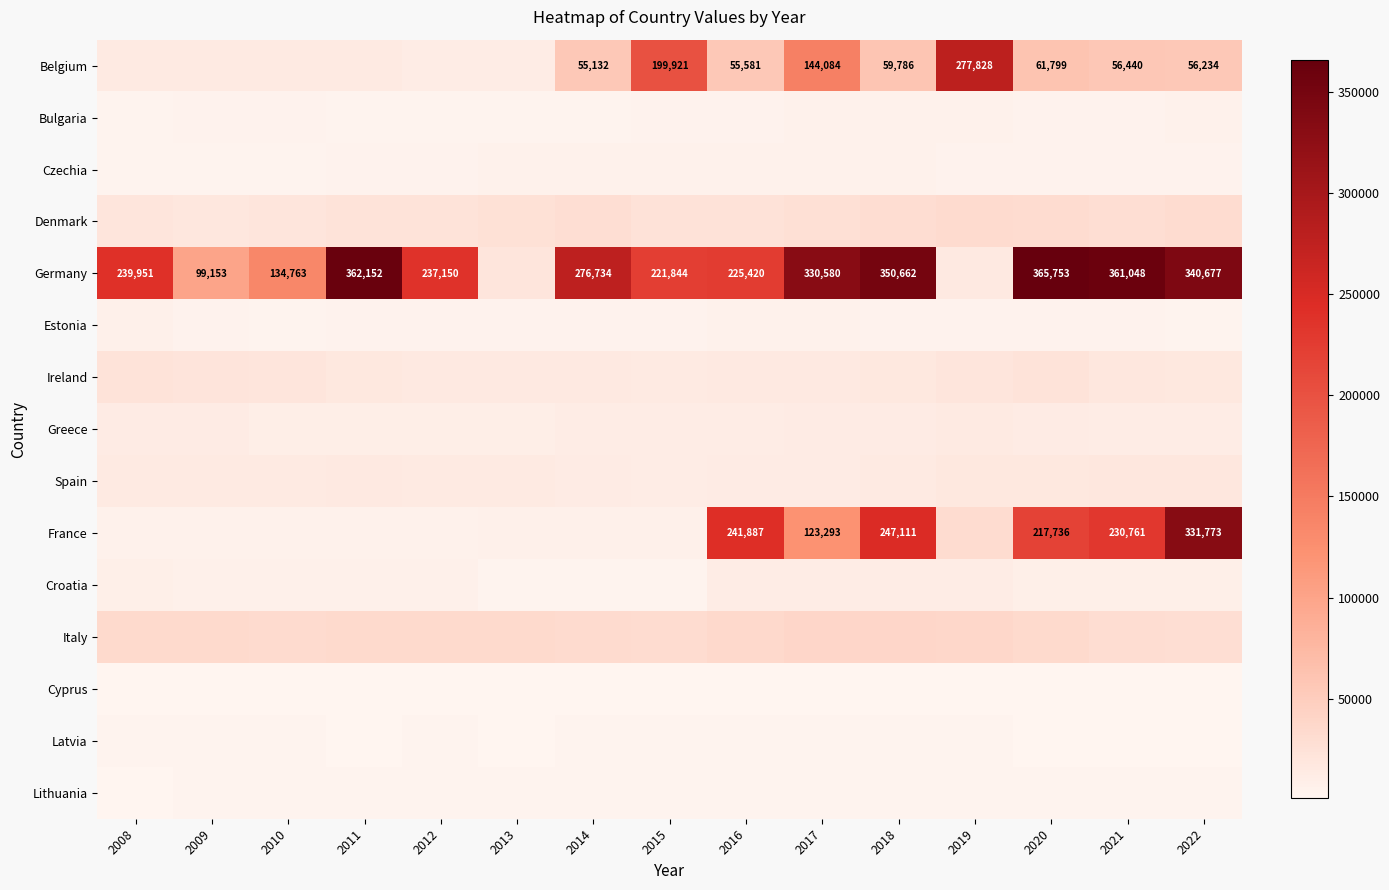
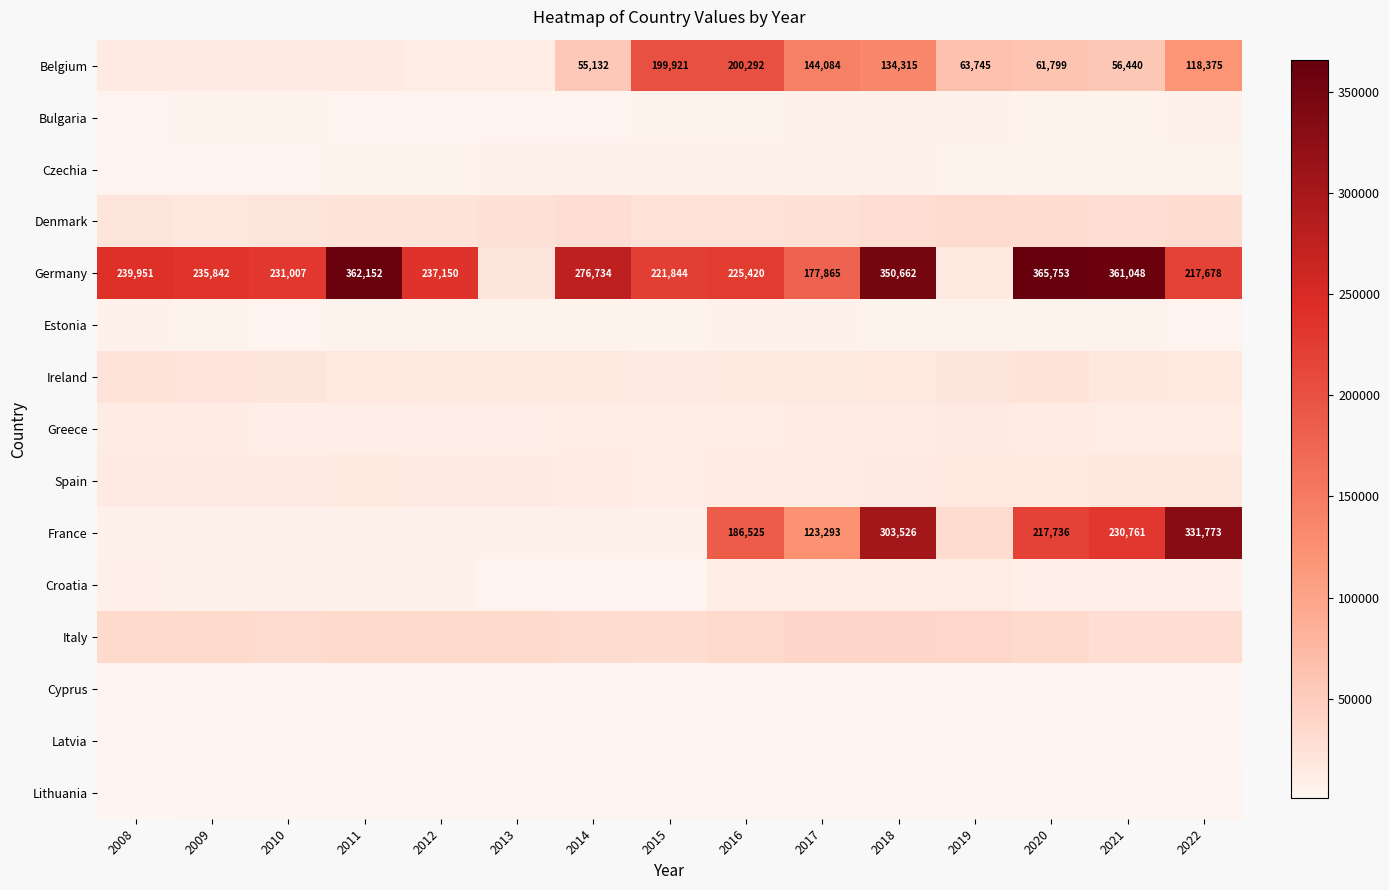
Belgium, 2016: 55,581 -> 200,292
Belgium, 2018: 59,786 -> 134,315
Belgium, 2019: 277,828 -> 63,745
Belgium, 2022: 56,234 -> 118,375
Germany, 2009: 99,153 -> 235,842
Germany, 2010: 134,763 -> 231,007
Germany, 2017: 330,580 -> 177,865
Germany, 2022: 340,677 -> 217,678
France, 2016: 241,887 -> 186,525
France, 2018: 247,111 -> 303,526
